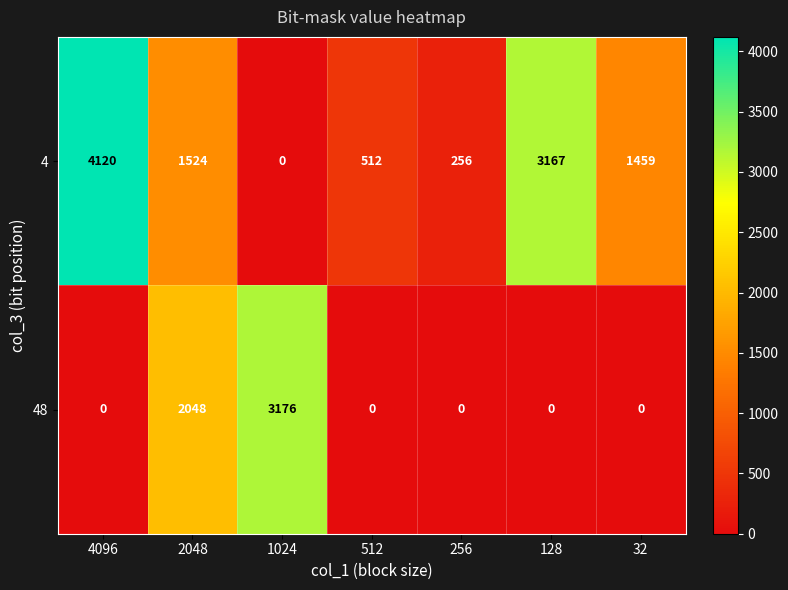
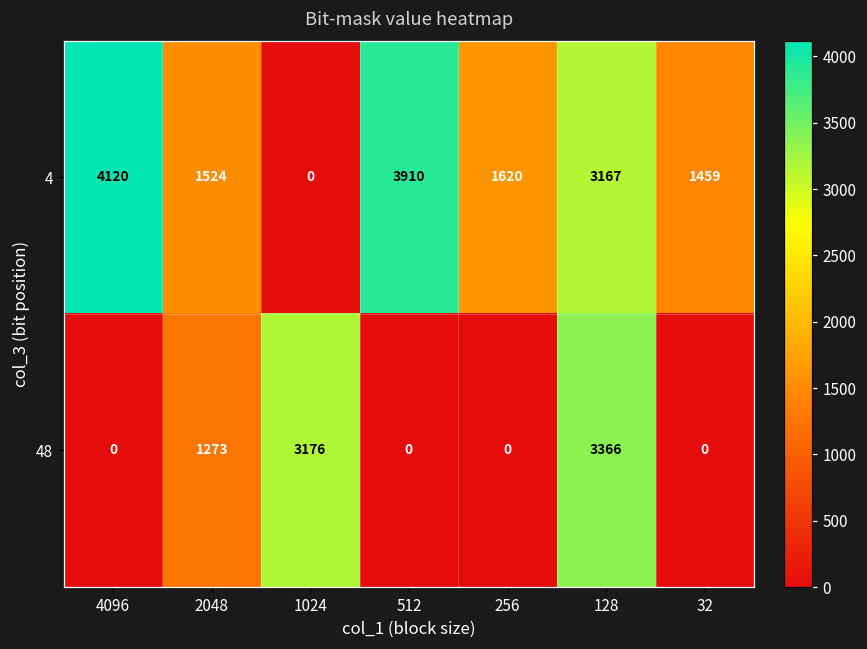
4, 512: 512 -> 3910
4, 256: 256 -> 1620
48, 2048: 2048 -> 1273
48, 128: 0 -> 3366
